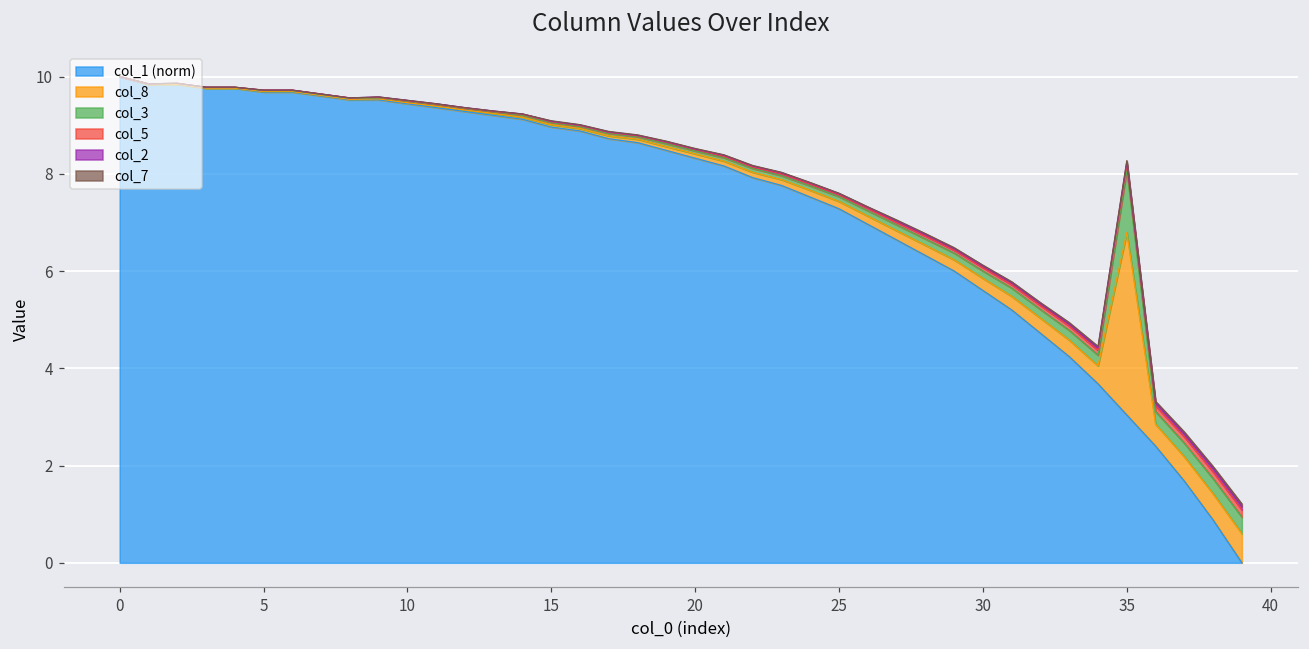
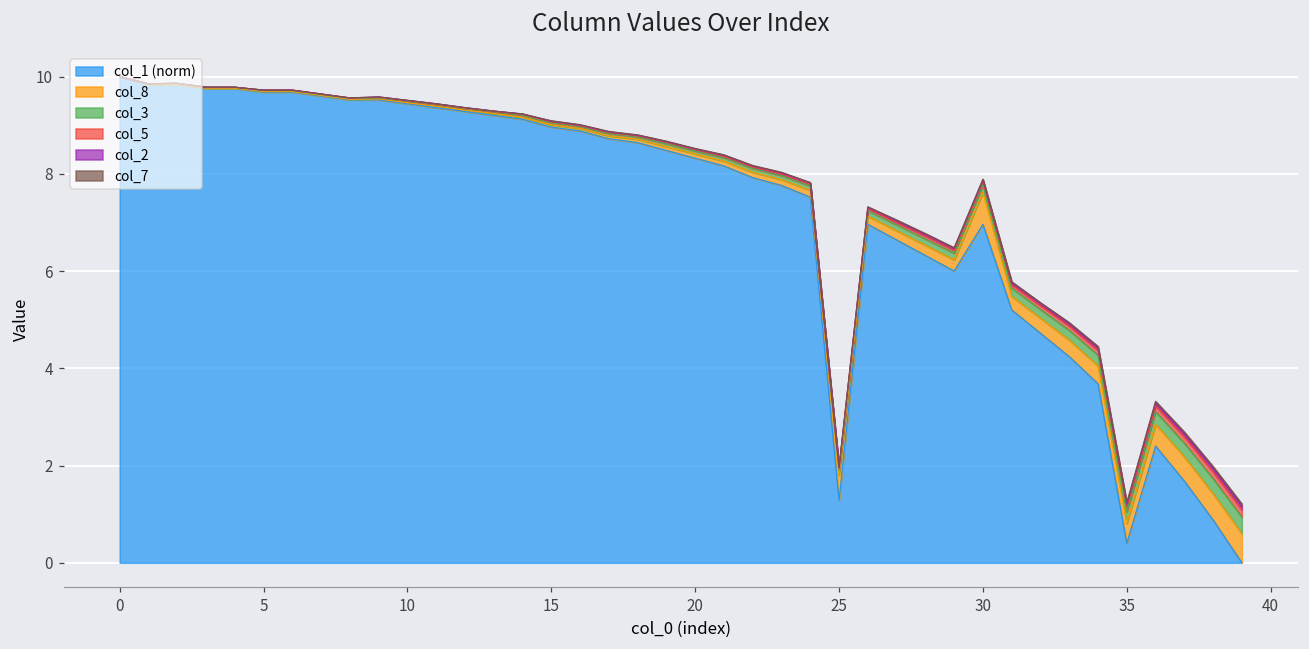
col_1 (norm), 25: 7.3 -> 1.3
col_8, 25: 0.2 -> 0.5
col_1 (norm), 30: 5.6 -> 7.0
col_8, 30: 0.3 -> 0.7
col_1 (norm), 35: 3.0 -> 0.4
col_8, 35: 3.8 -> 0.4
col_3, 35: 1.3 -> 0.2
